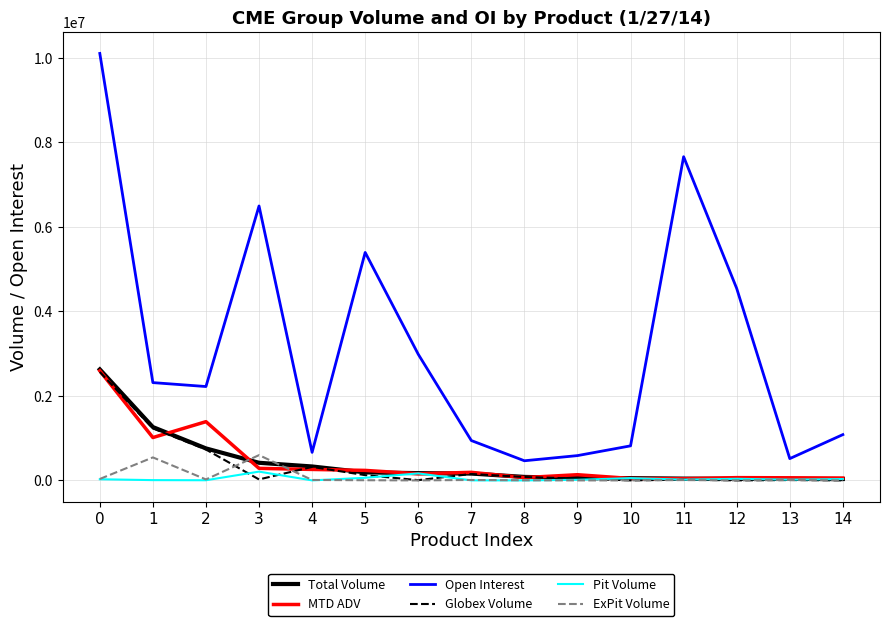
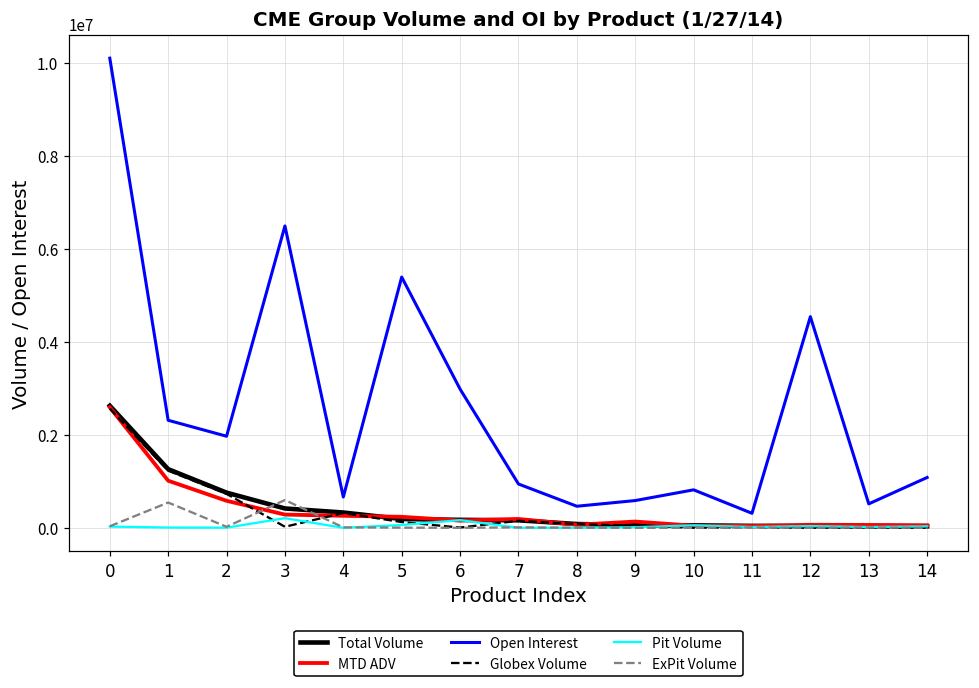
MTD ADV, 2: 1400000 -> 600000
Open Interest, 2: 2200000 -> 2000000
Open Interest, 11: 7700000 -> 300000
